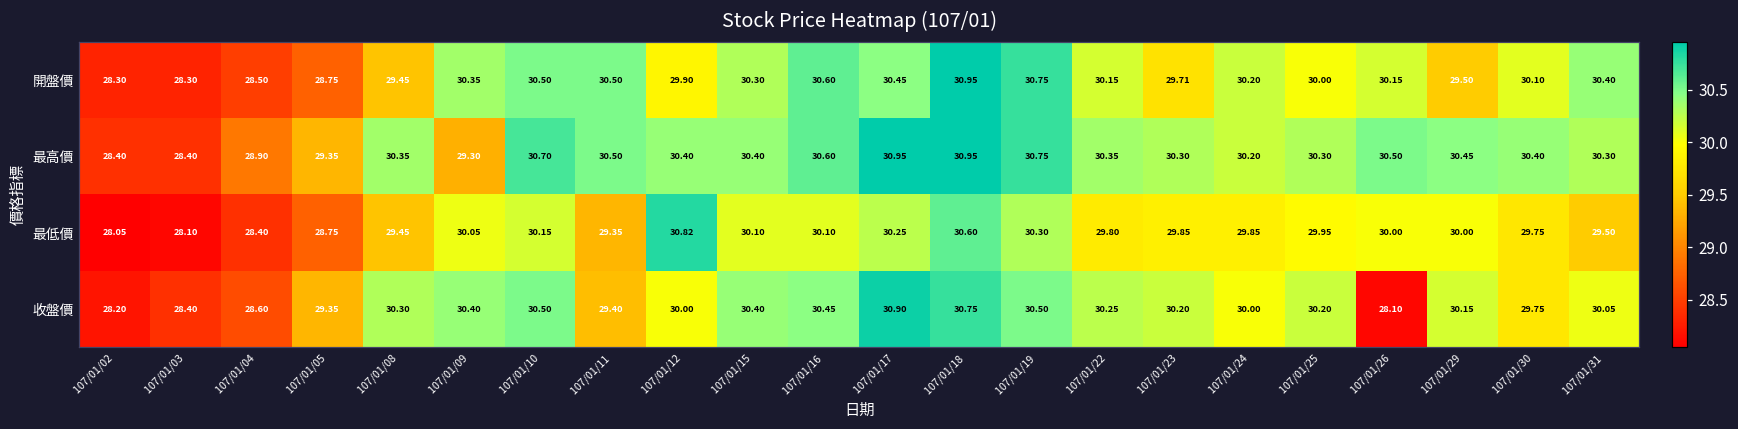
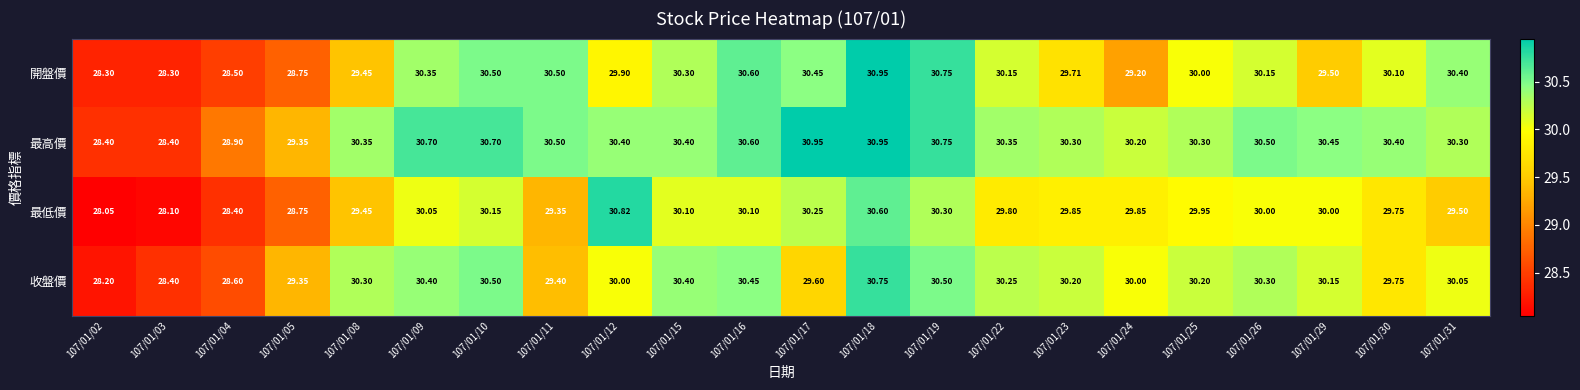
開盤價, 107/01/24: 30.20 -> 29.20
最高價, 107/01/09: 29.30 -> 30.70
收盤價, 107/01/17: 30.90 -> 29.60
收盤價, 107/01/26: 28.10 -> 30.30
